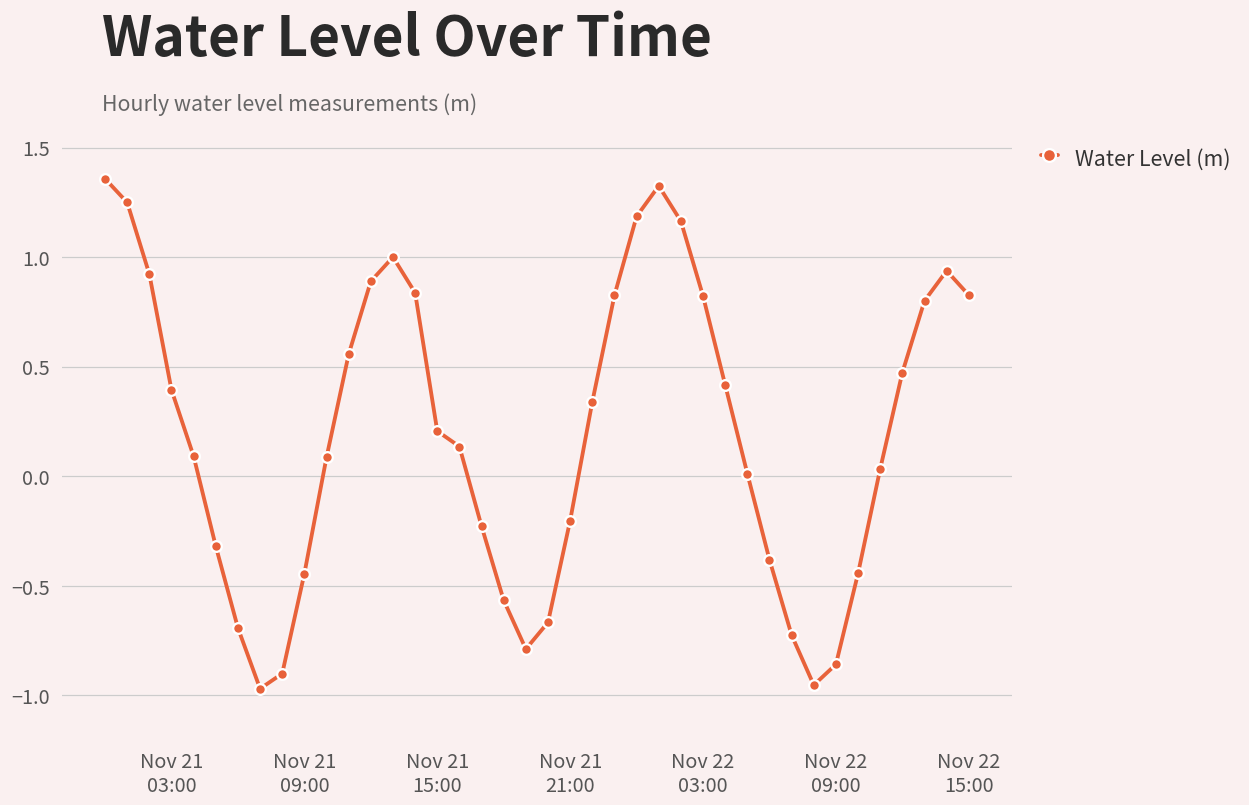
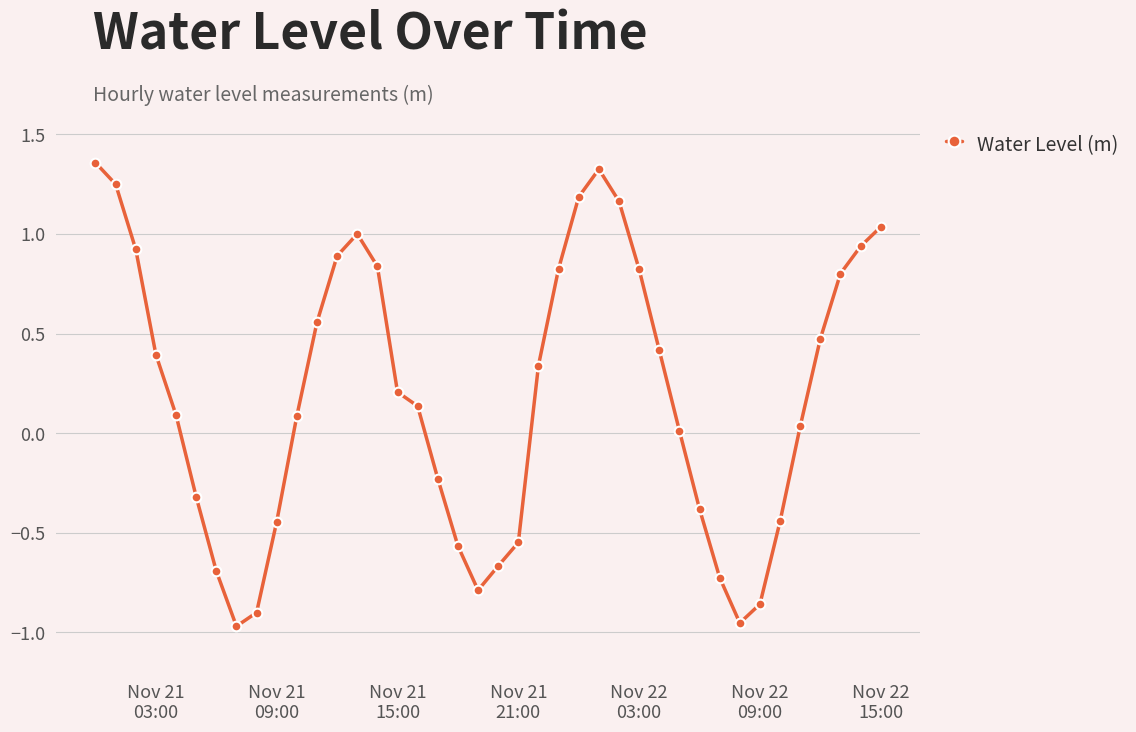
Nov 21 21:00: -0.20 -> -0.55
Nov 22 15:00: 0.83 -> 1.04
